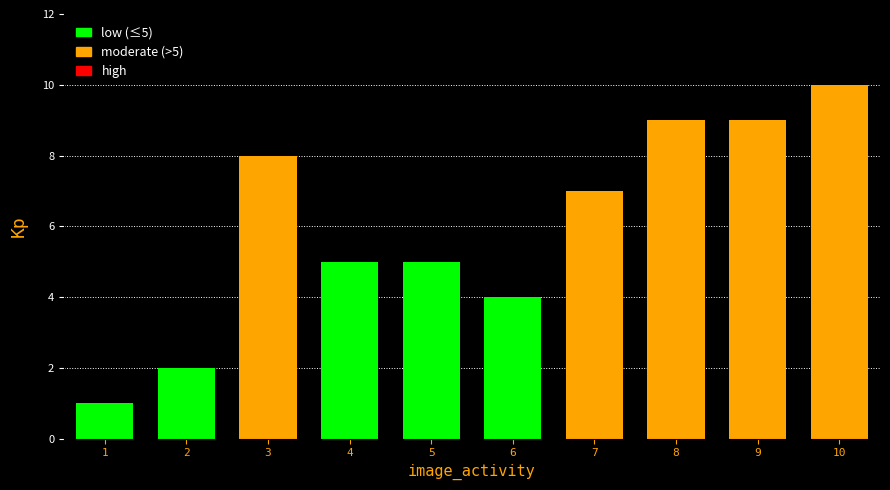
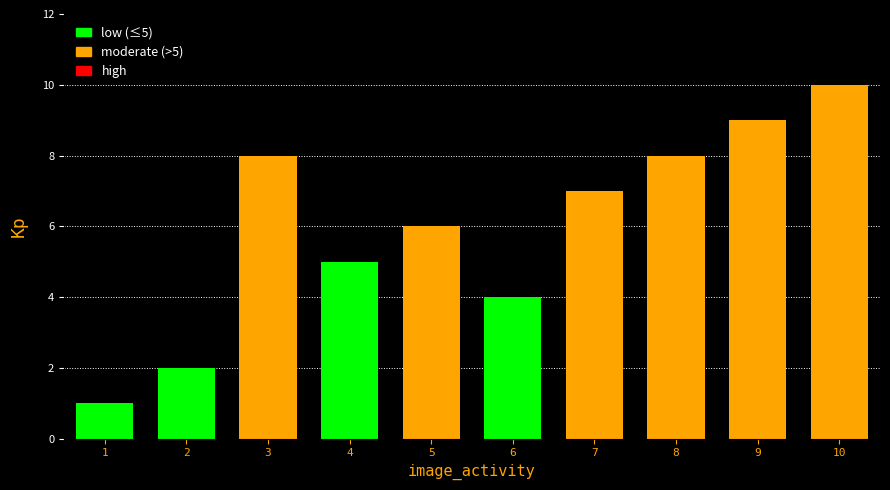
5: 5 -> 6
8: 9 -> 8
